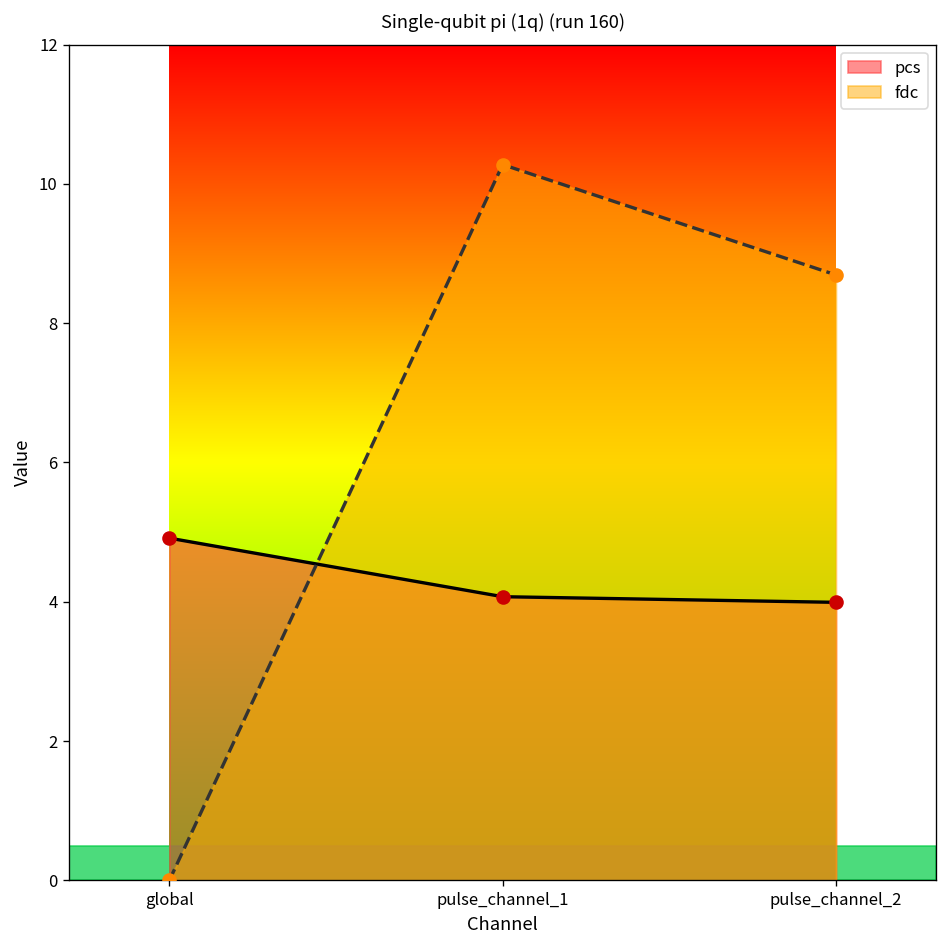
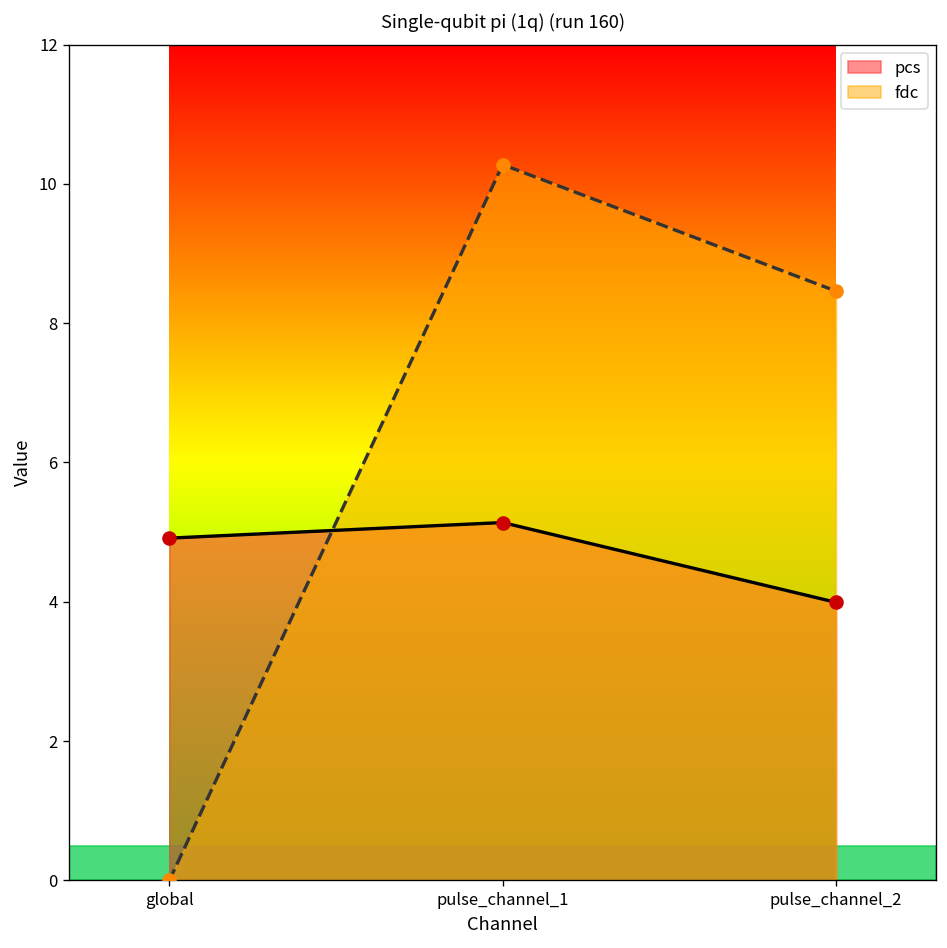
pcs, pulse_channel_1: 4.1 -> 5.1
fdc, pulse_channel_2: 8.7 -> 8.5
